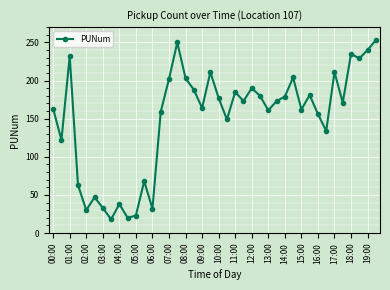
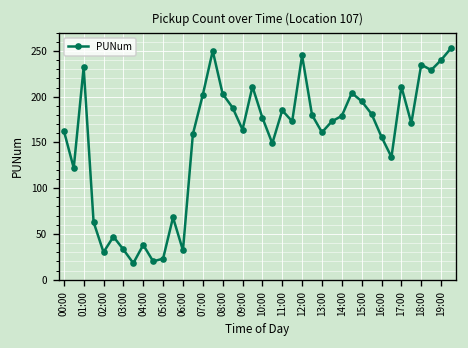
12:00: 190 -> 250
15:00: 160 -> 200
